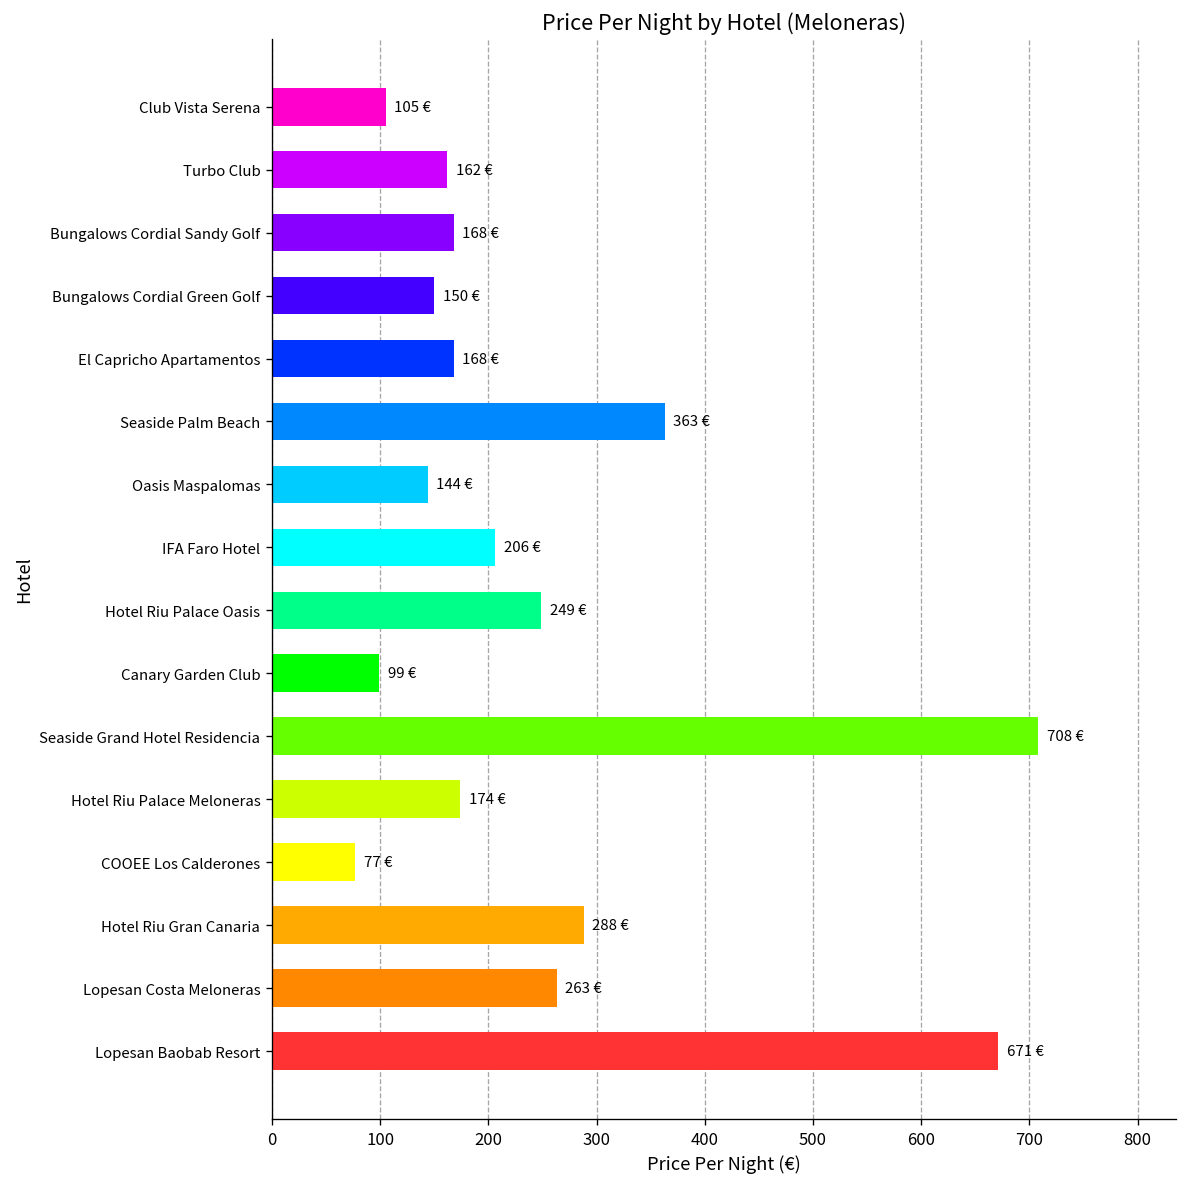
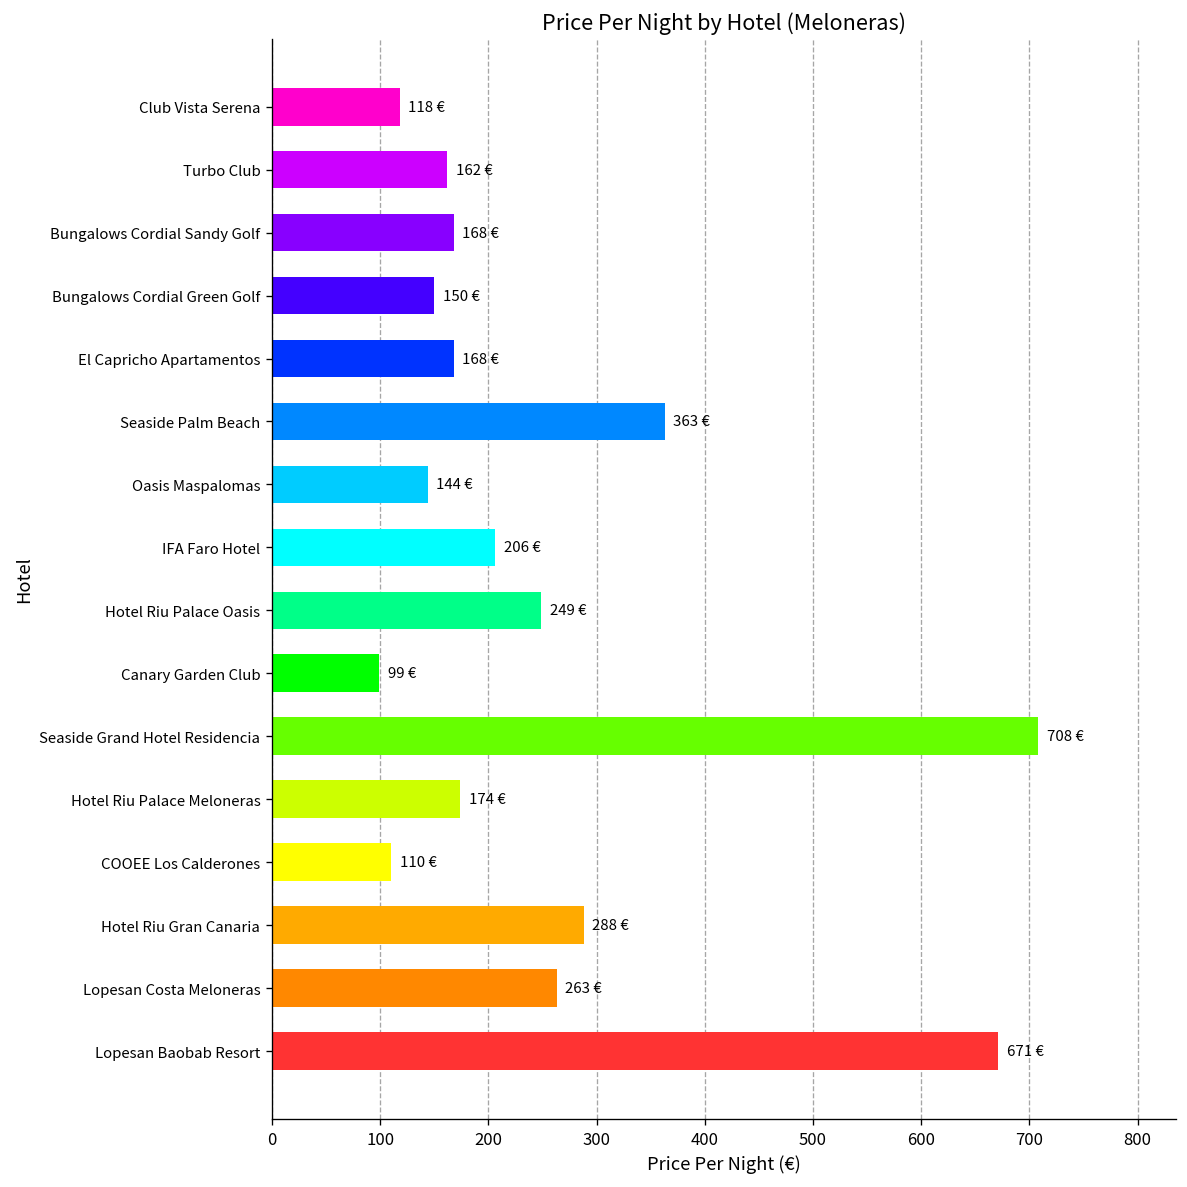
Club Vista Serena: 105 -> 118
COOEE Los Calderones: 77 -> 110
